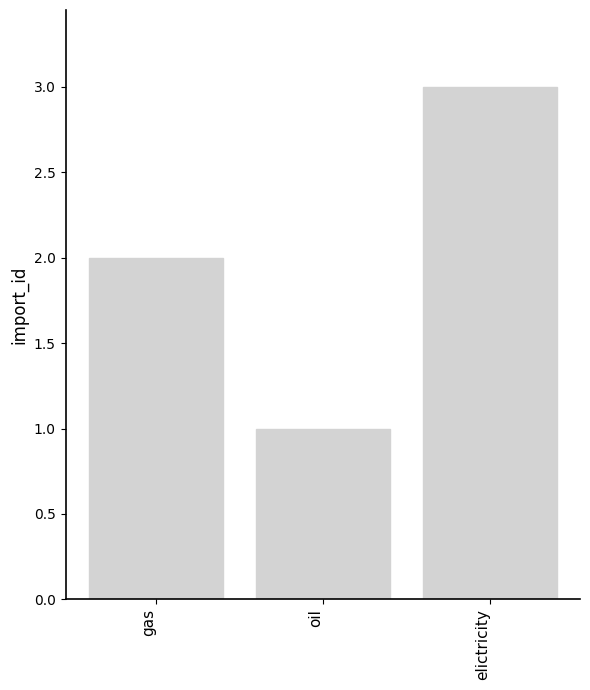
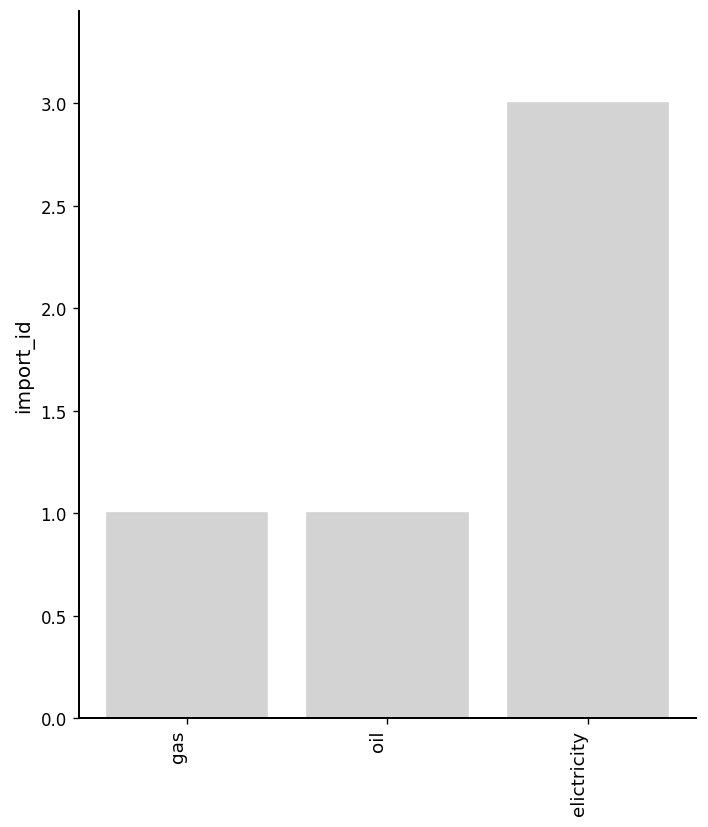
gas: 2 -> 1
